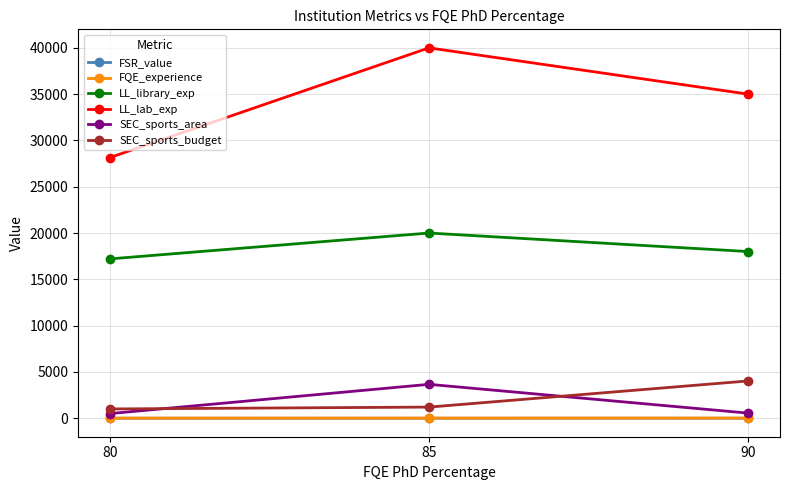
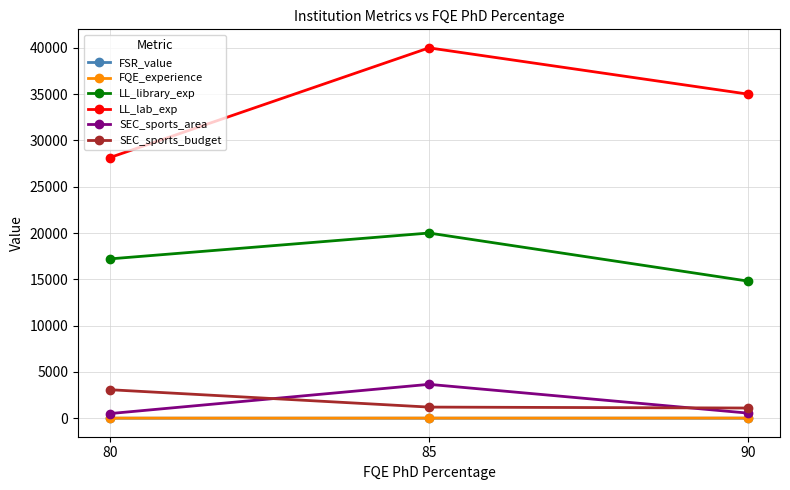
SEC_sports_budget, 80: 1000 -> 3000
LL_library_exp, 90: 18000 -> 15000
SEC_sports_budget, 90: 4000 -> 1000
